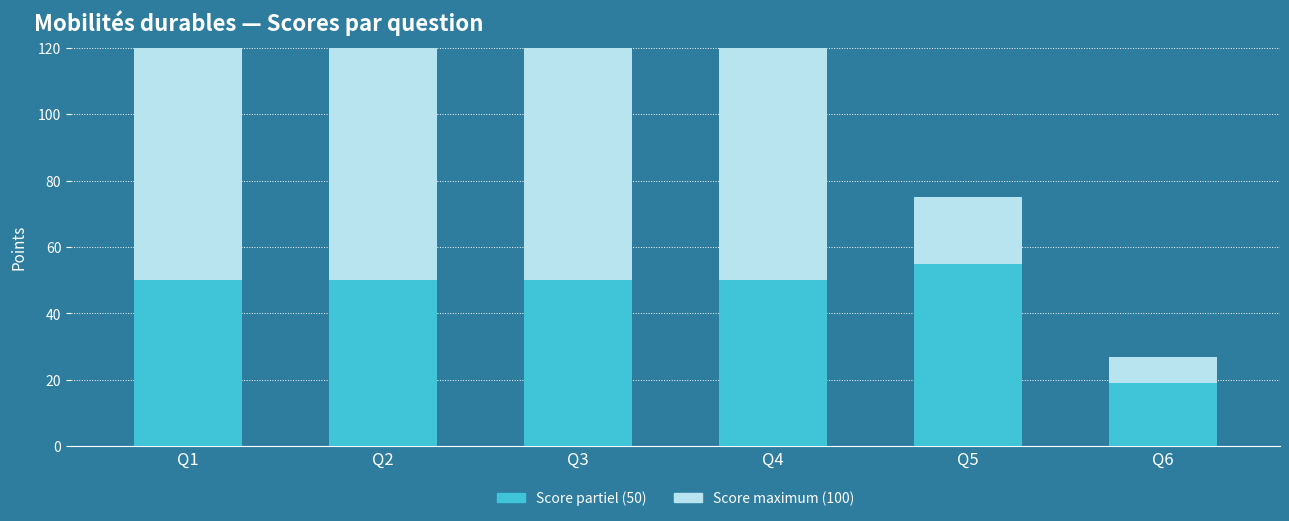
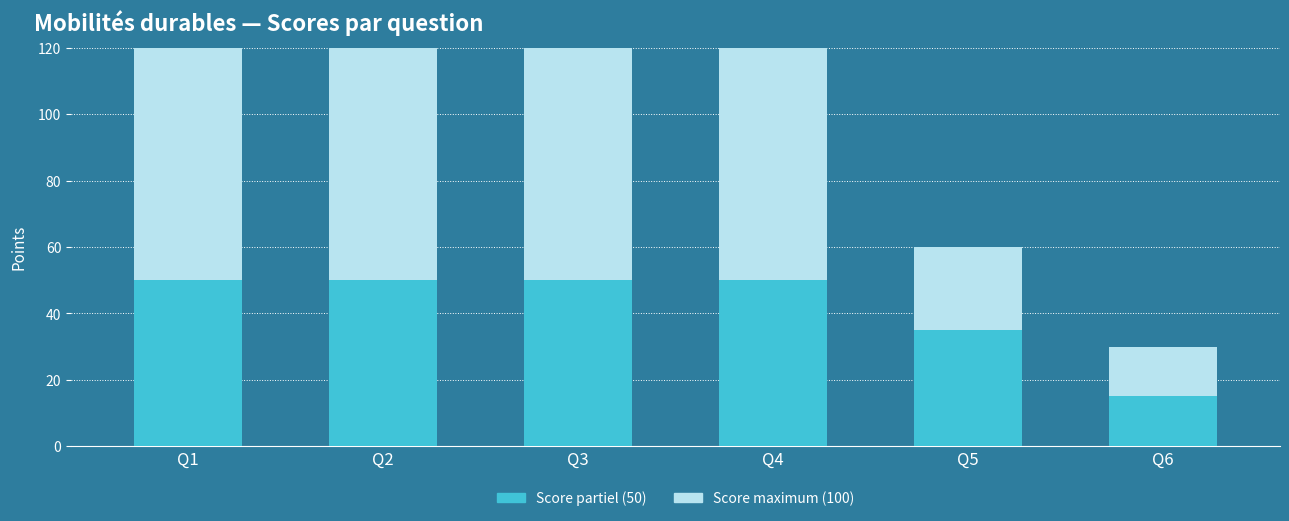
Score partiel (50), Q5: 55 -> 35
Score maximum (100), Q5: 20 -> 25
Score partiel (50), Q6: 19 -> 15
Score maximum (100), Q6: 8 -> 15
